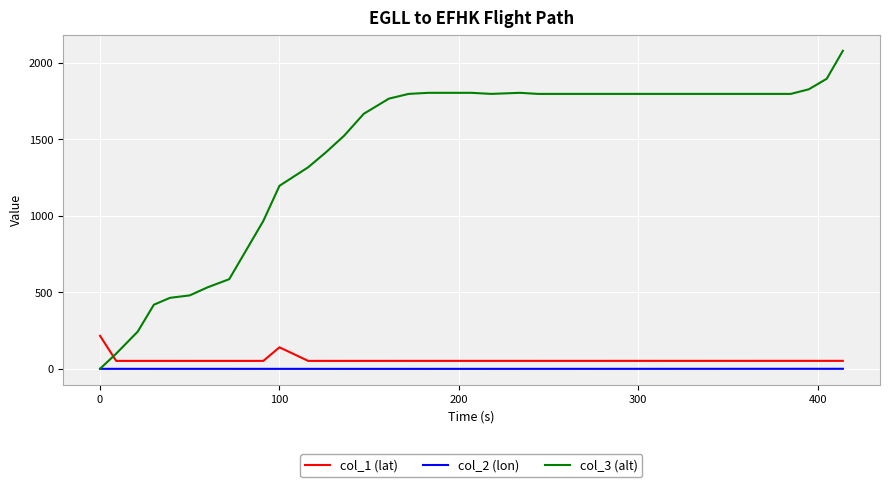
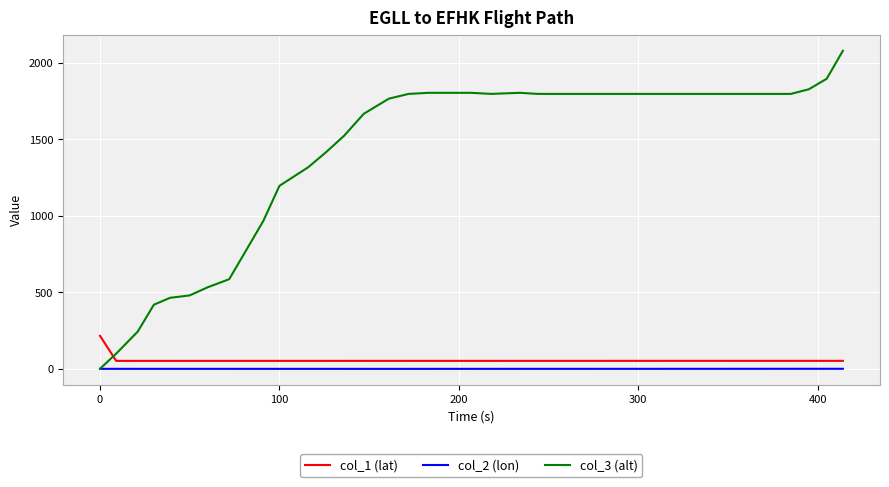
col_1 (lat), 100: 140 -> 50
